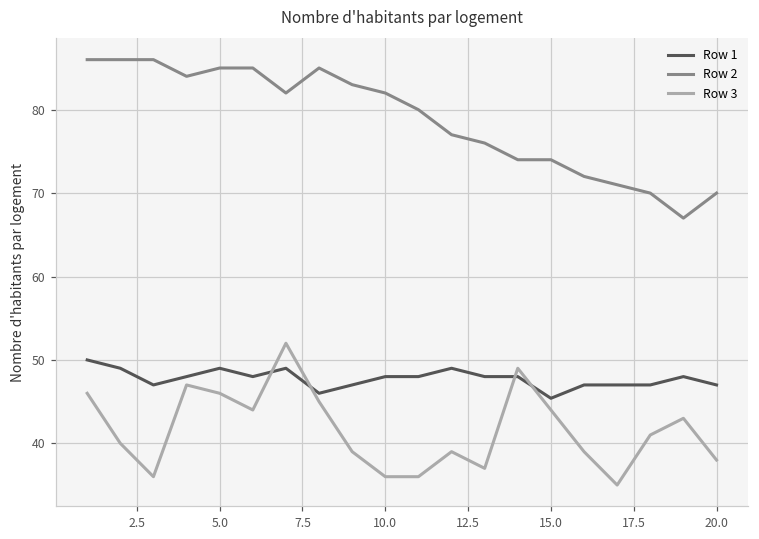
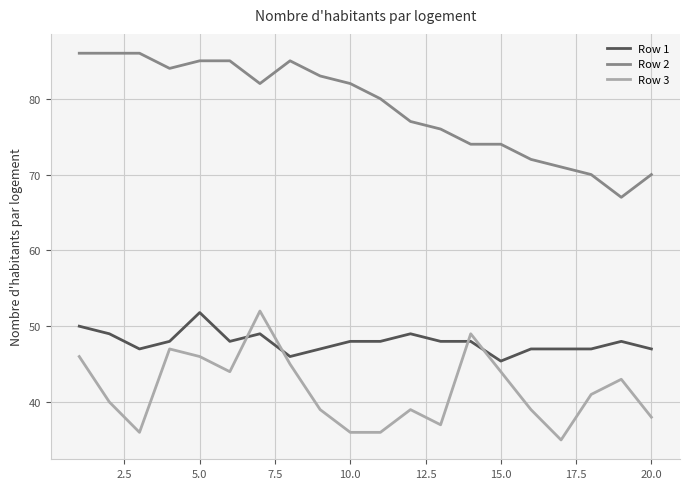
Row 1, 5.0: 49 -> 52
